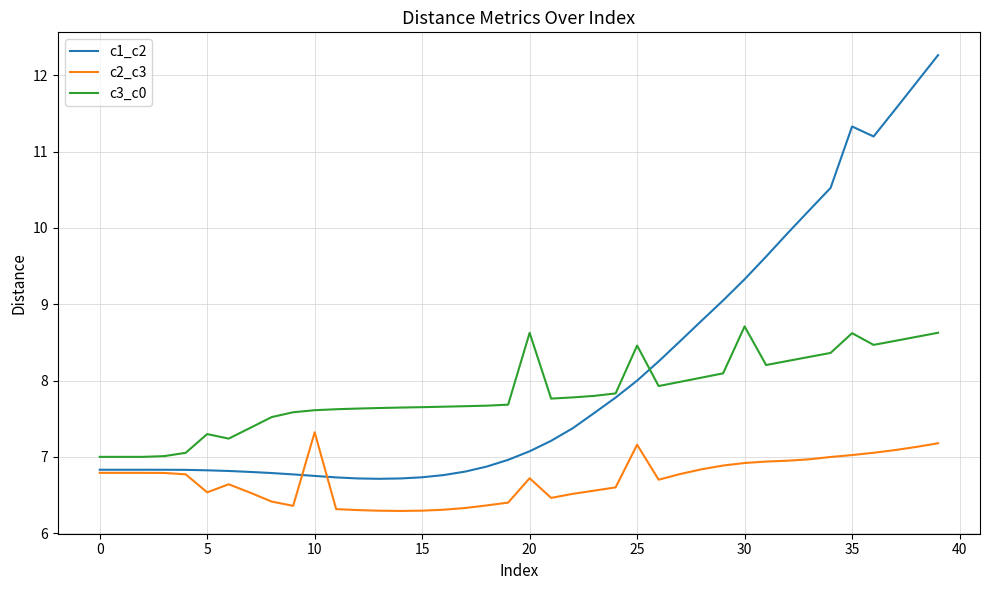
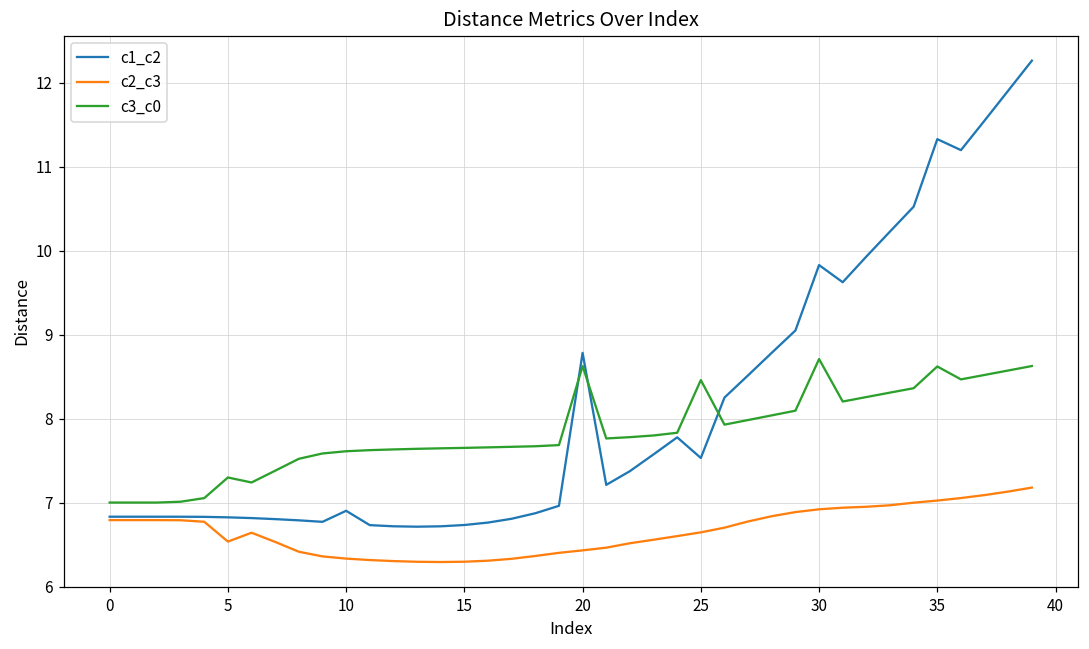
c1_c2, 10: 6.8 -> 6.9
c2_c3, 10: 7.3 -> 6.3
c1_c2, 20: 7.1 -> 8.8
c2_c3, 20: 6.7 -> 6.4
c1_c2, 25: 8.0 -> 7.5
c2_c3, 25: 7.2 -> 6.6
c1_c2, 30: 9.3 -> 9.8
